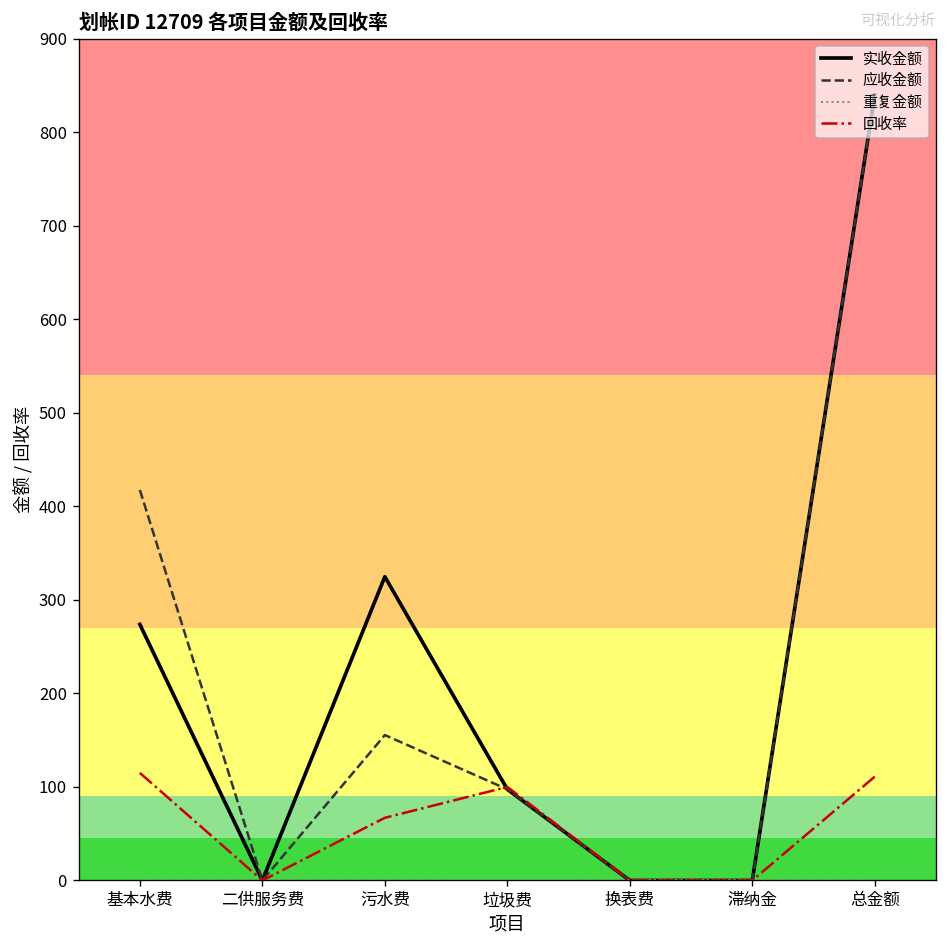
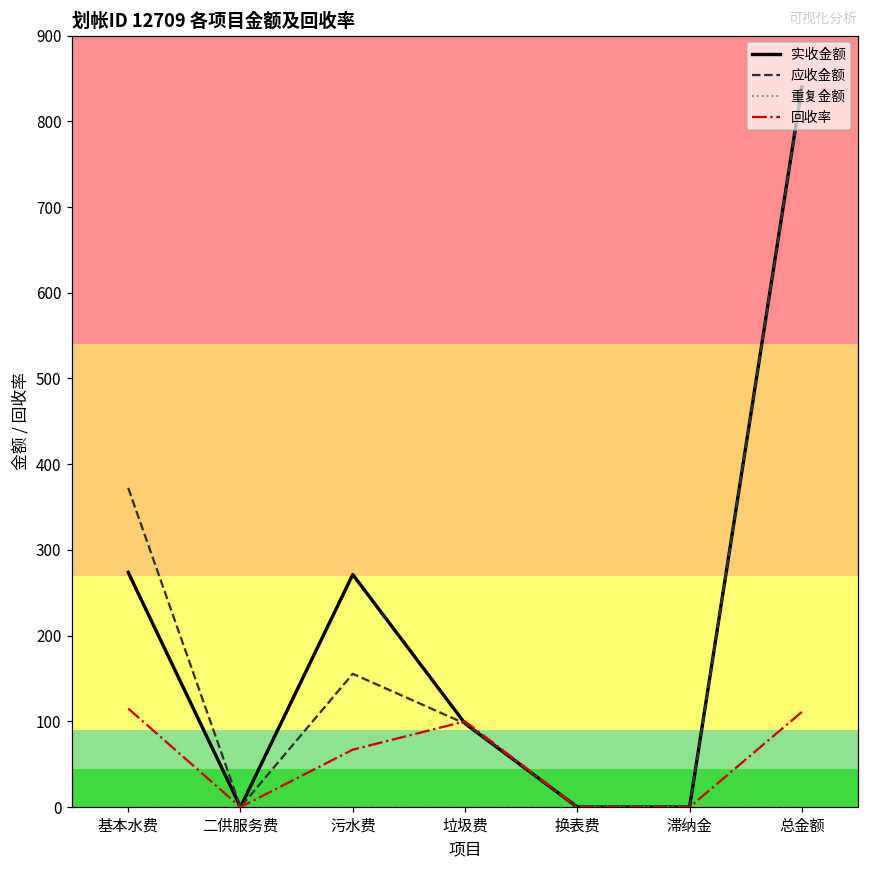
应收金额, 基本水费: 420 -> 370
实收金额, 污水费: 320 -> 270
